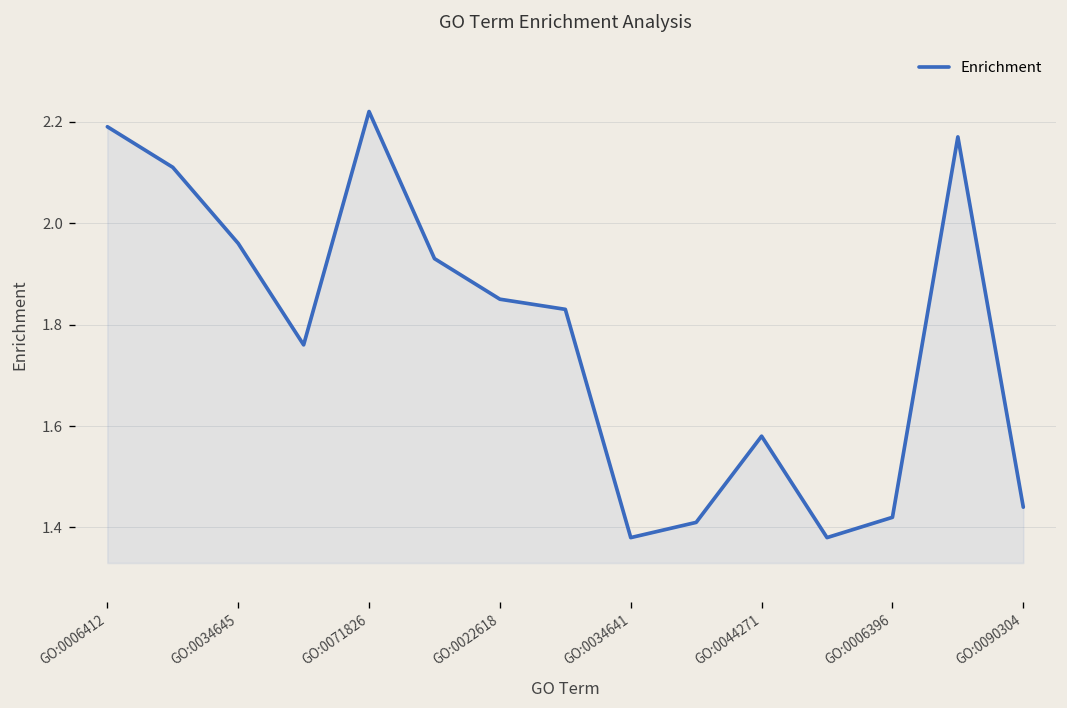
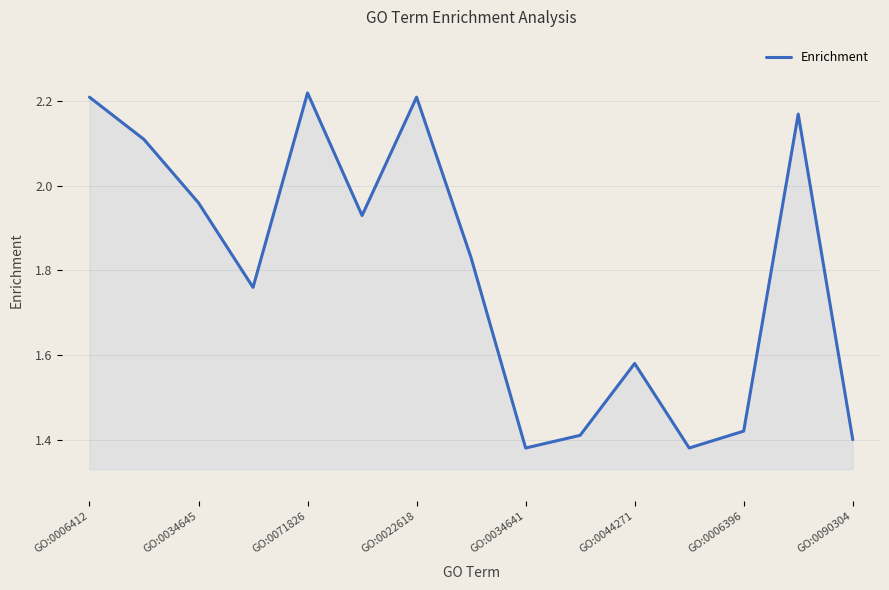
GO:0006412: 2.19 -> 2.21
GO:0022618: 1.85 -> 2.21
GO:0090304: 1.44 -> 1.40
